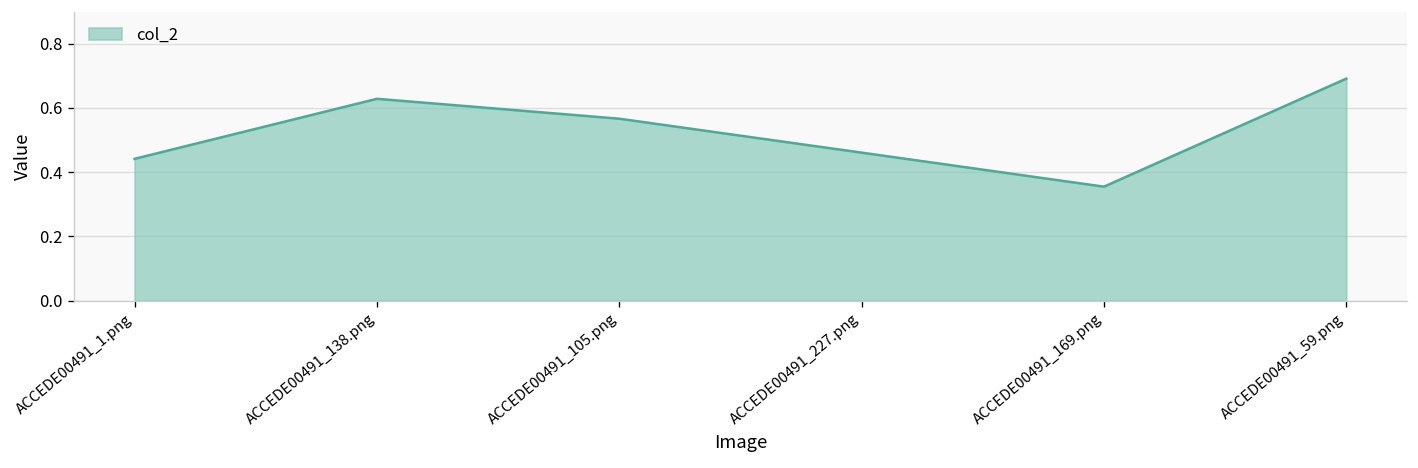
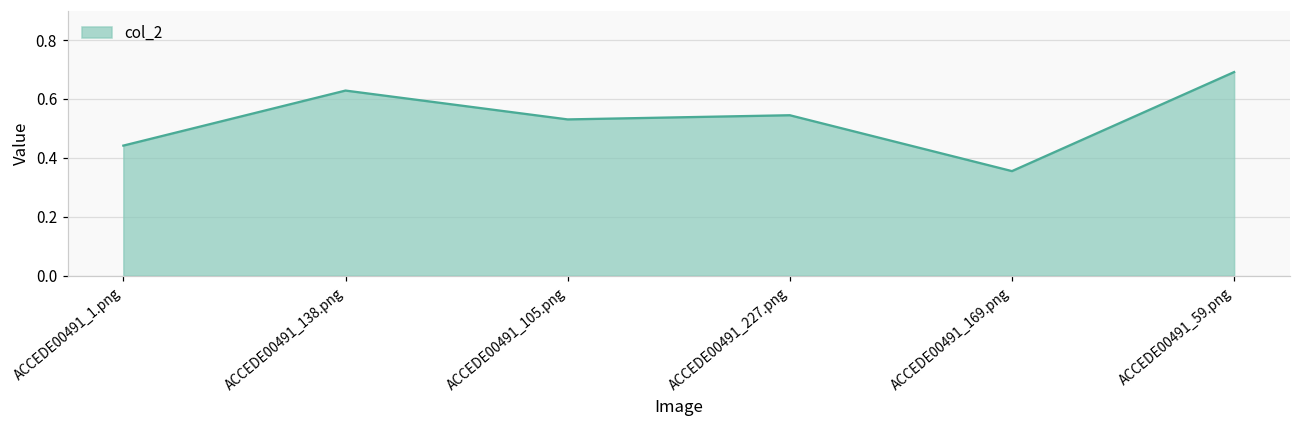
ACCEDE00491_105.png: 0.57 -> 0.53
ACCEDE00491_227.png: 0.46 -> 0.54
